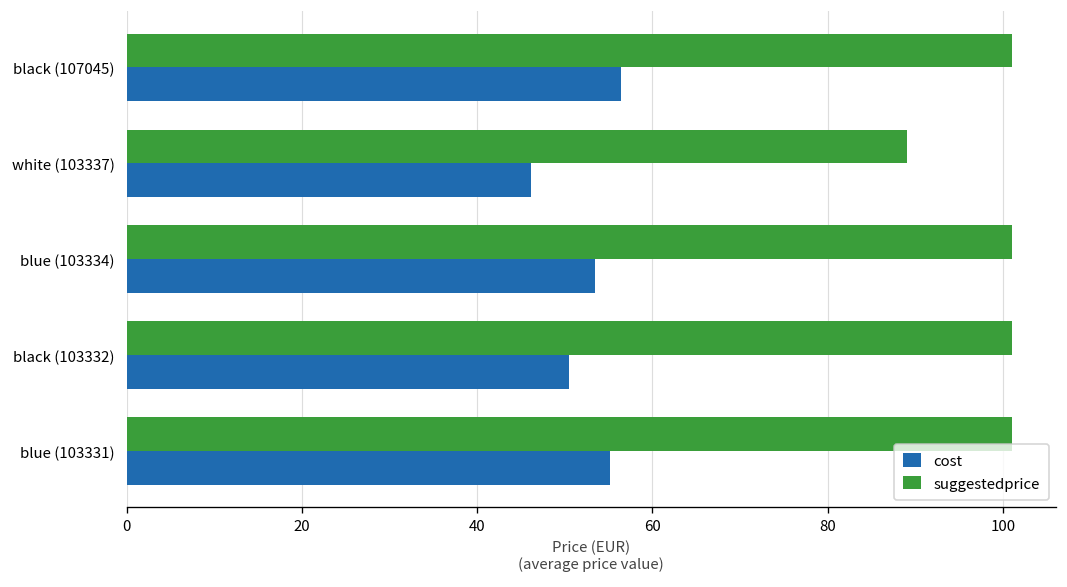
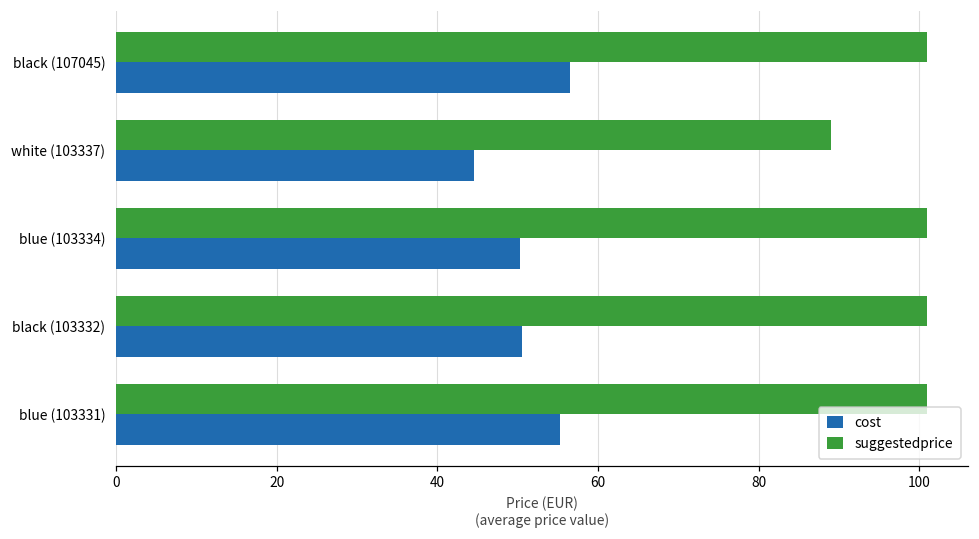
cost, white (103337): 46 -> 45
cost, blue (103334): 53 -> 50
